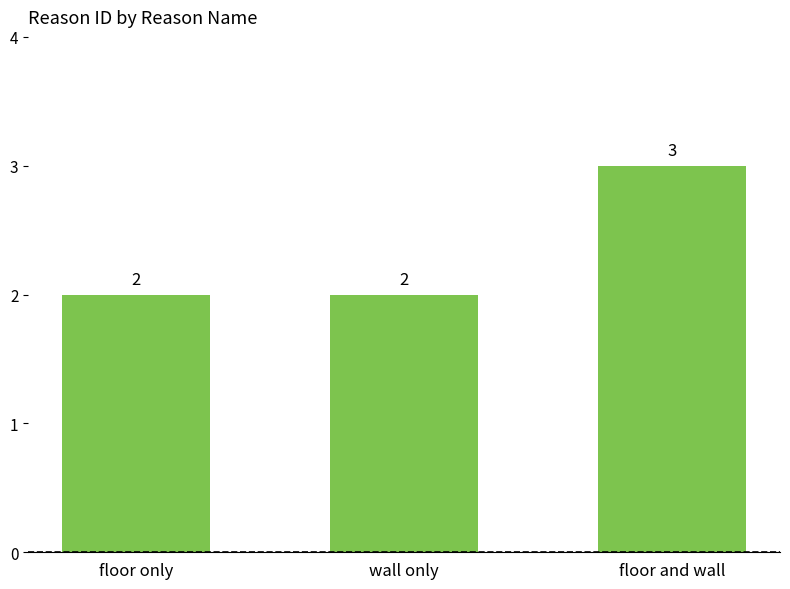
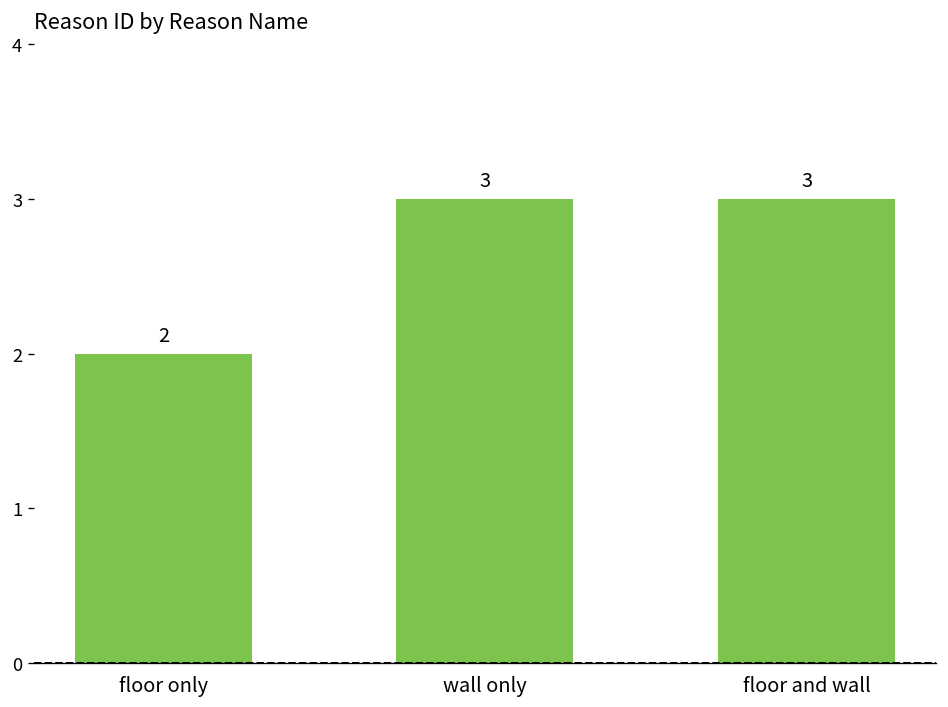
wall only: 2 -> 3
